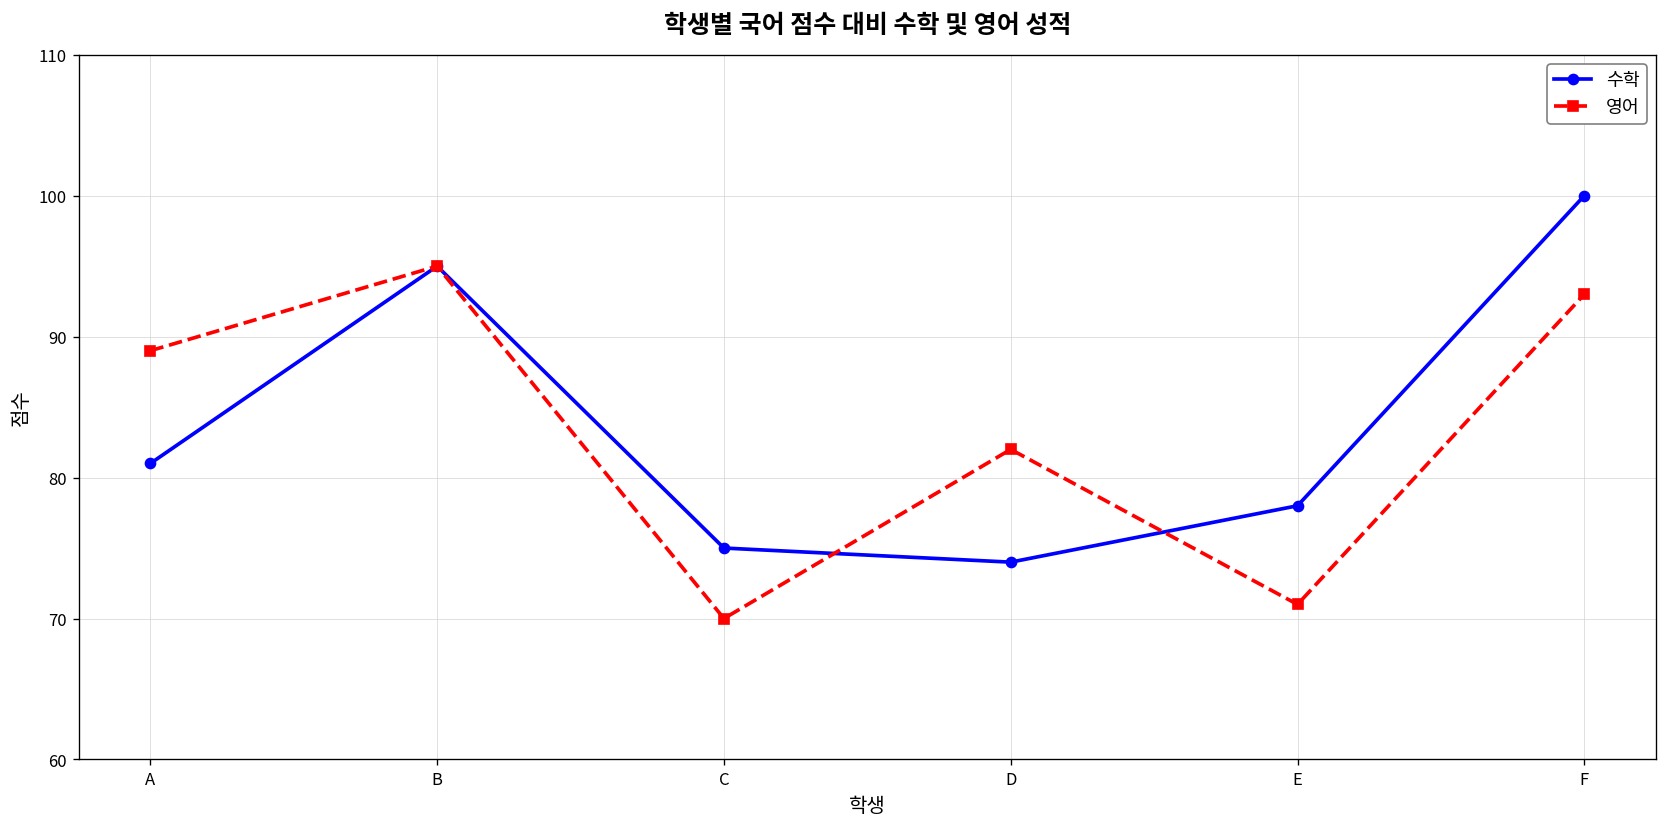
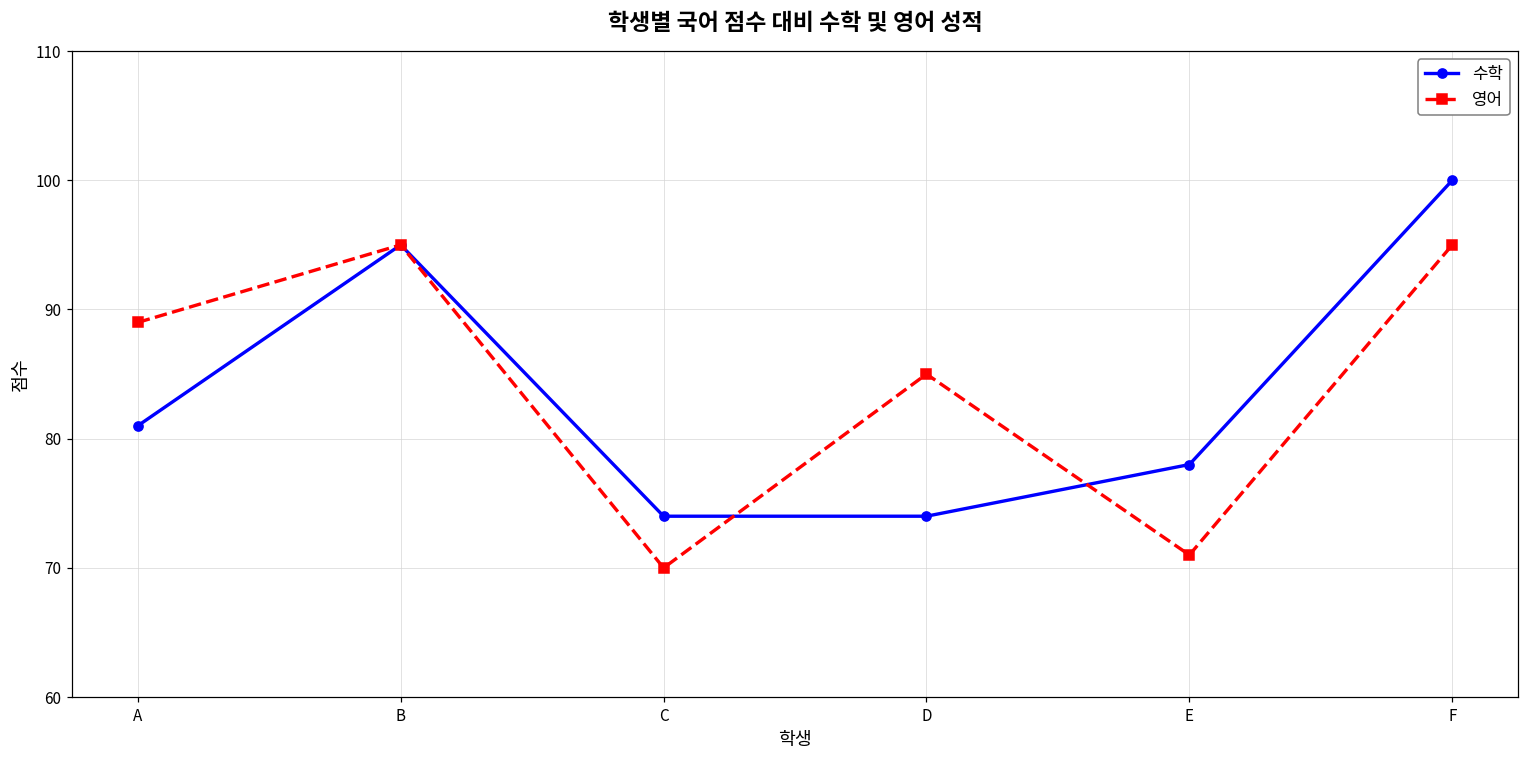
수학, C: 75 -> 74
영어, D: 82 -> 85
영어, F: 93 -> 95
